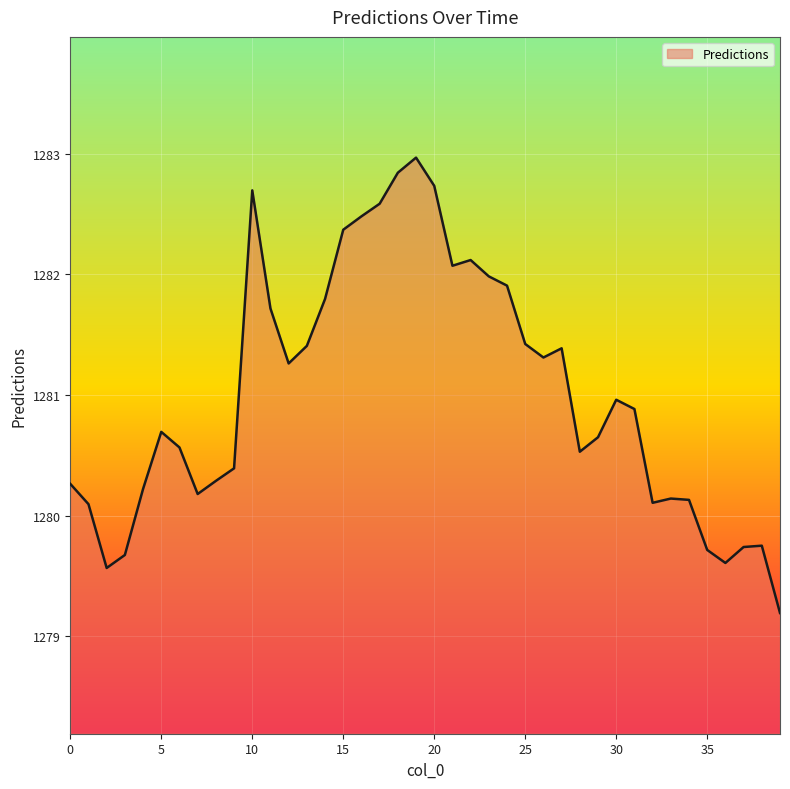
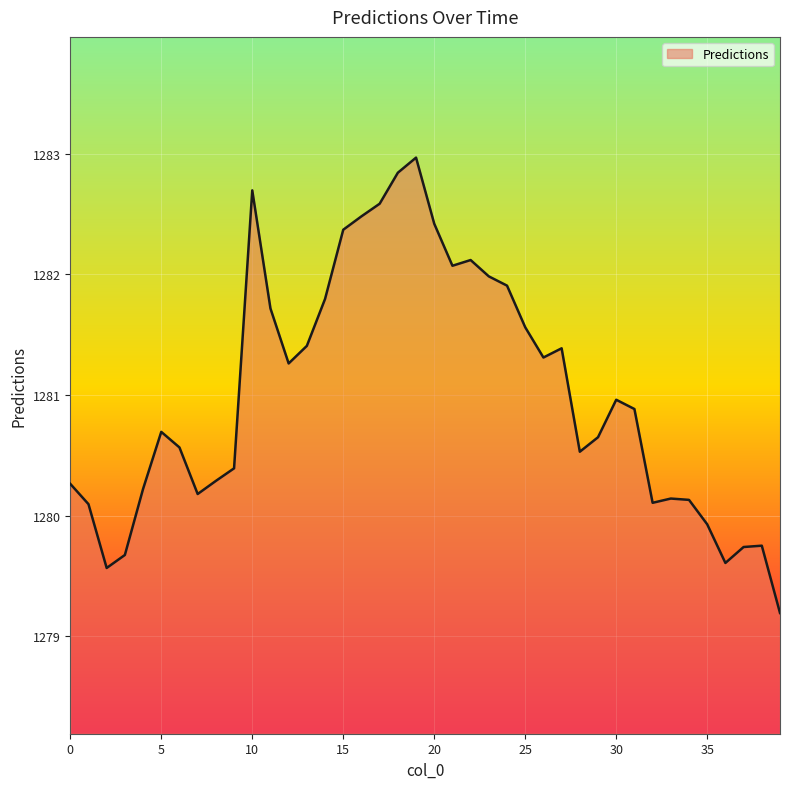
20: 1282.73 -> 1282.42
25: 1281.42 -> 1281.56
35: 1279.72 -> 1279.93
